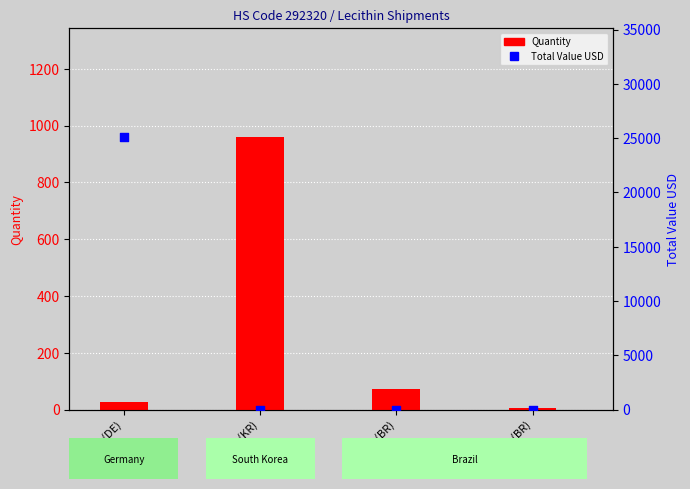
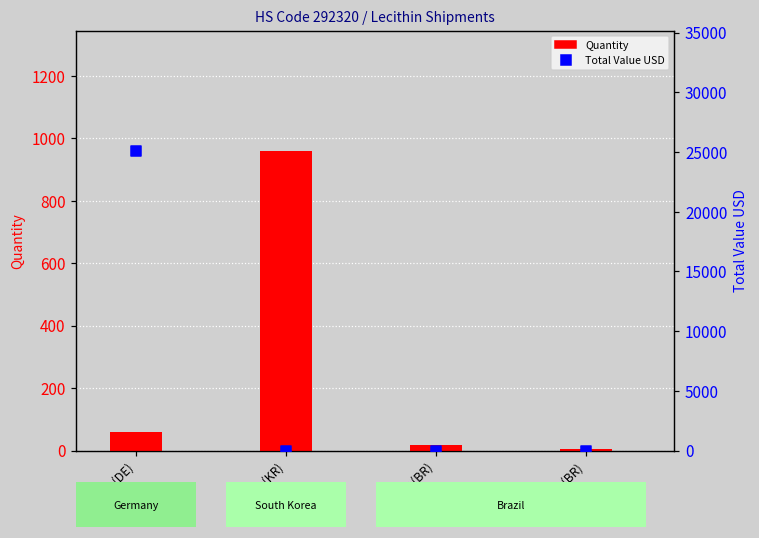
Quantity, BAG (DE): 30 -> 60
Quantity, CTN (BR): 70 -> 20
